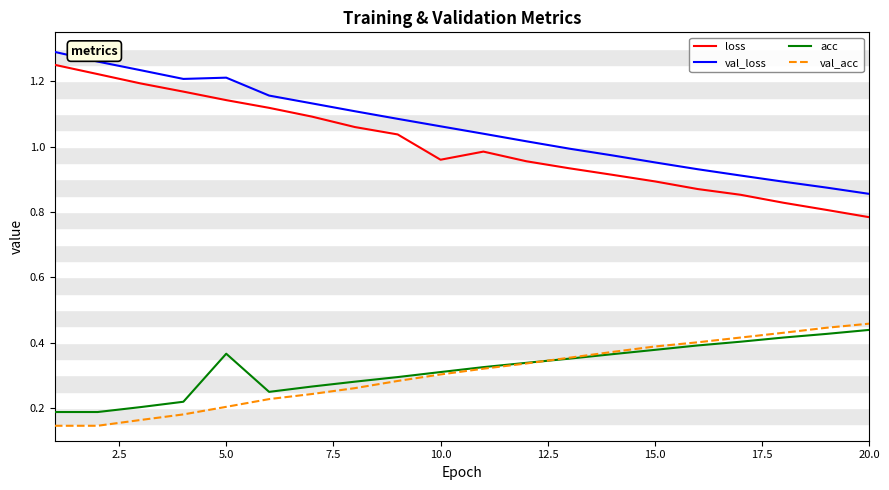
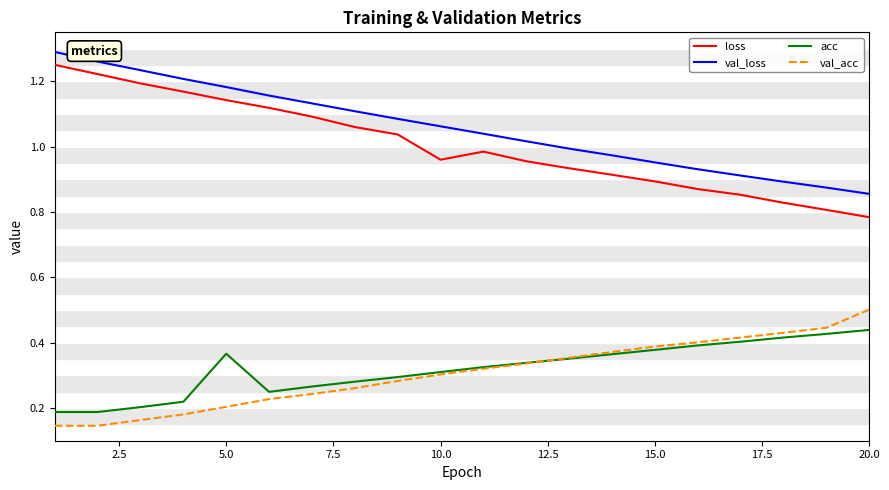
val_loss, 5.0: 1.21 -> 1.18
val_acc, 20.0: 0.46 -> 0.50
